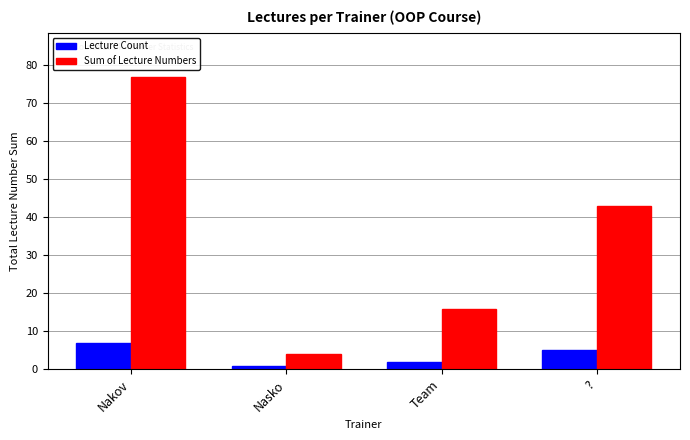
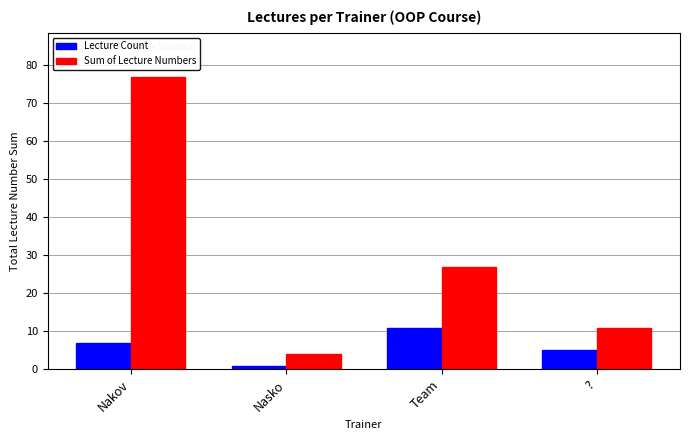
Lecture Count, Team: 2 -> 11
Sum of Lecture Numbers, Team: 16 -> 27
Sum of Lecture Numbers, ?: 43 -> 11
